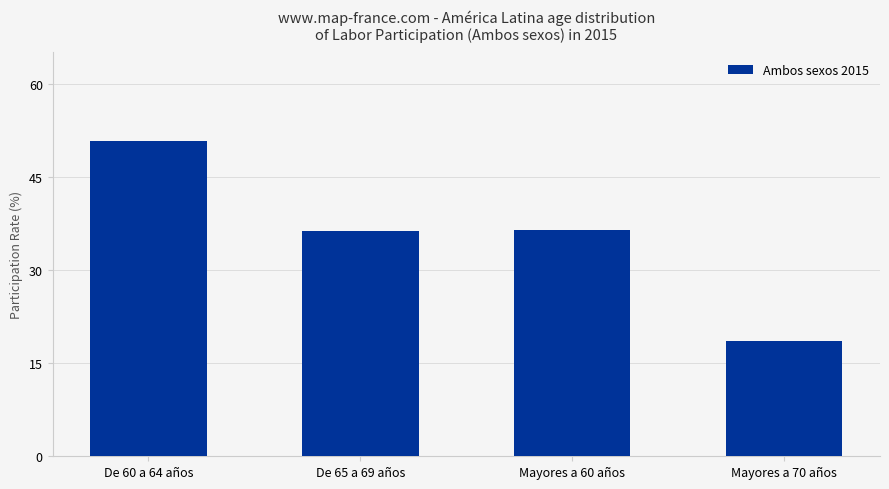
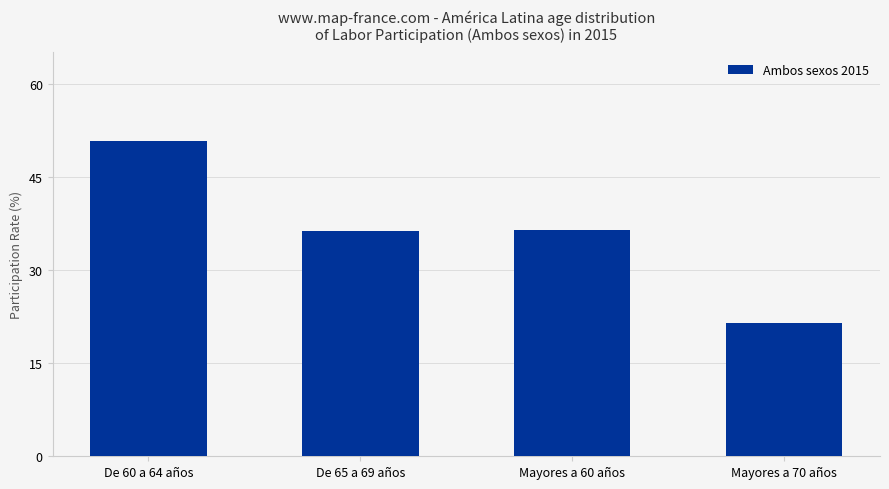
Mayores a 70 años: 19 -> 21
